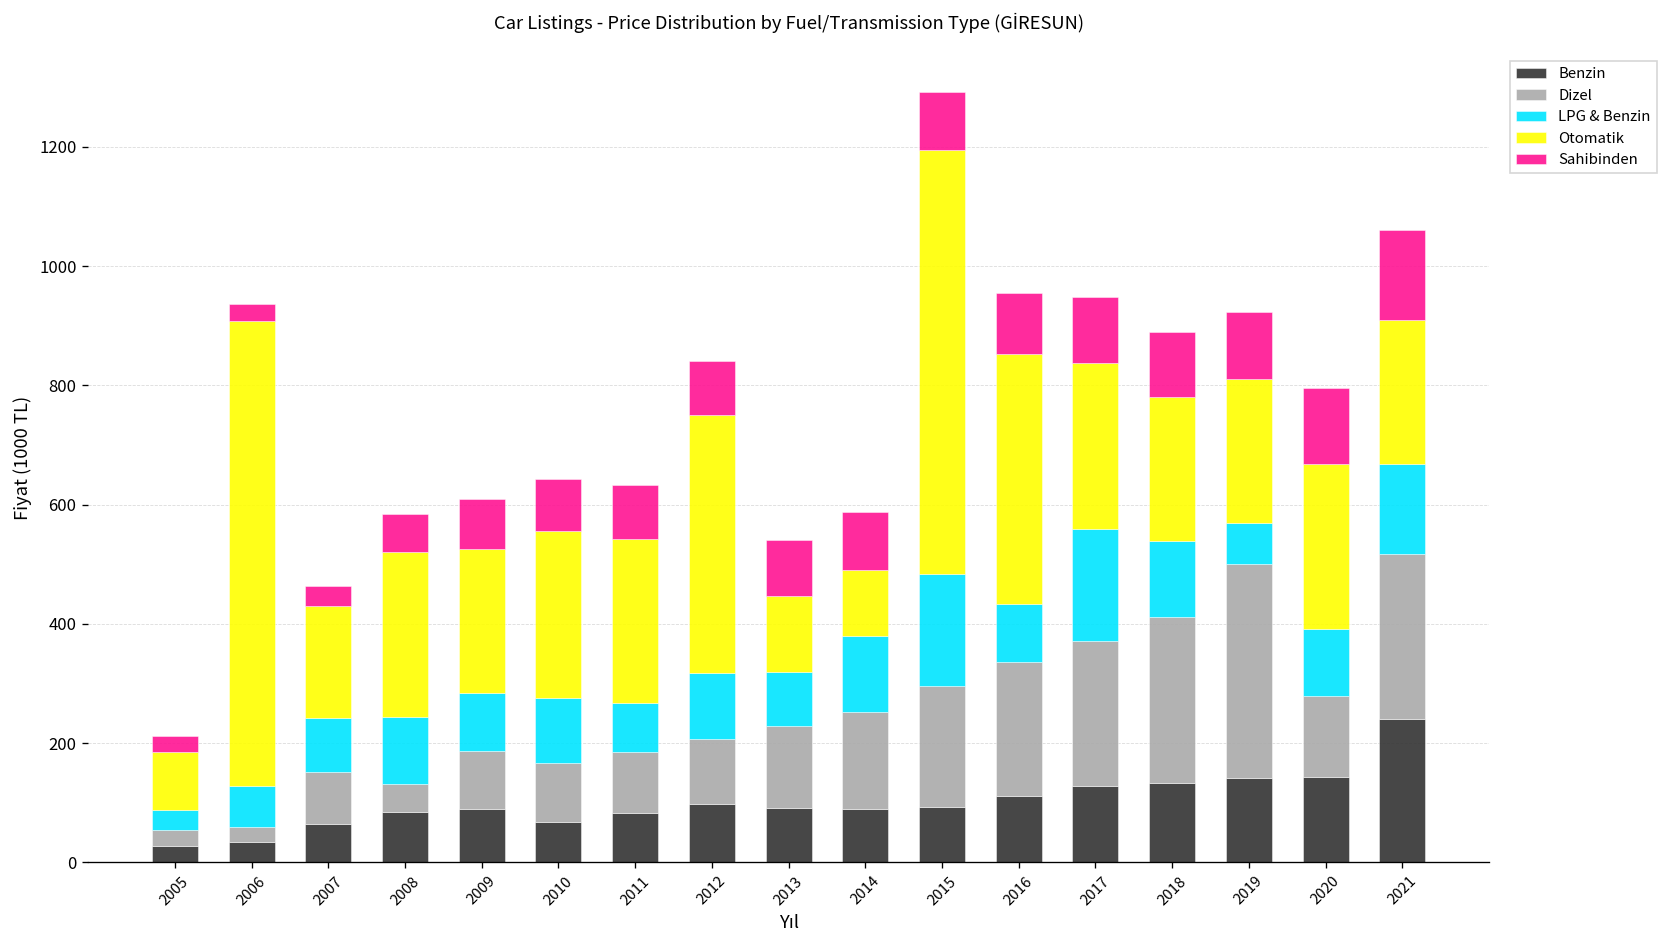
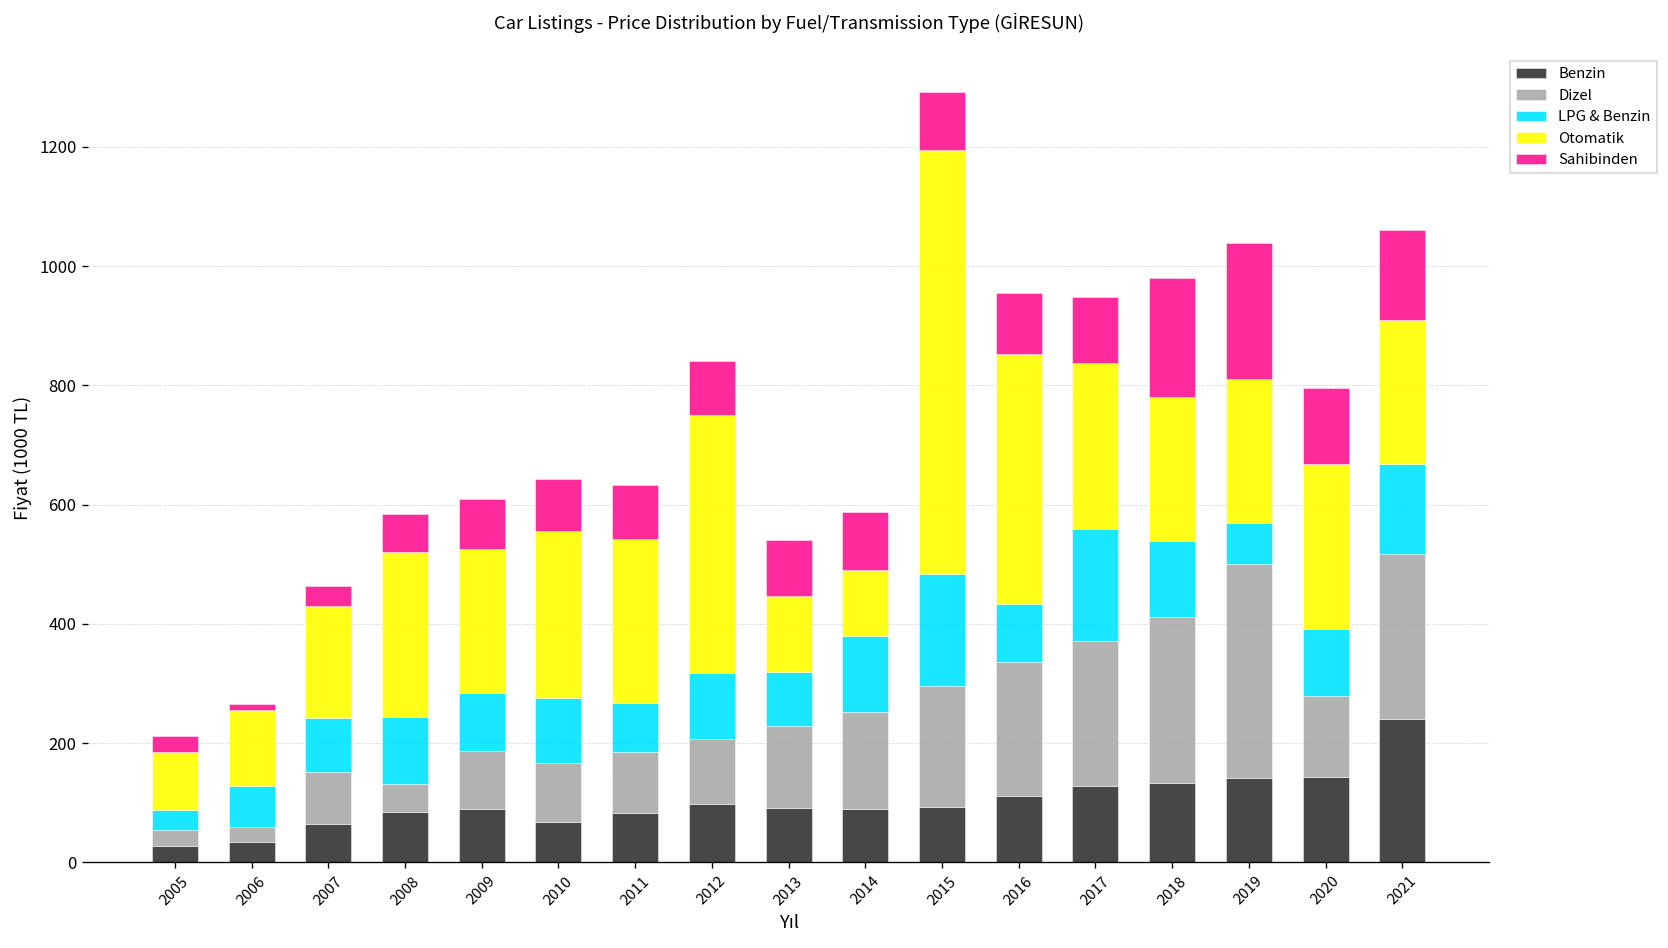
Otomatik, 2006: 780 -> 130
Sahibinden, 2006: 30 -> 10
Sahibinden, 2018: 110 -> 200
Sahibinden, 2019: 110 -> 230
